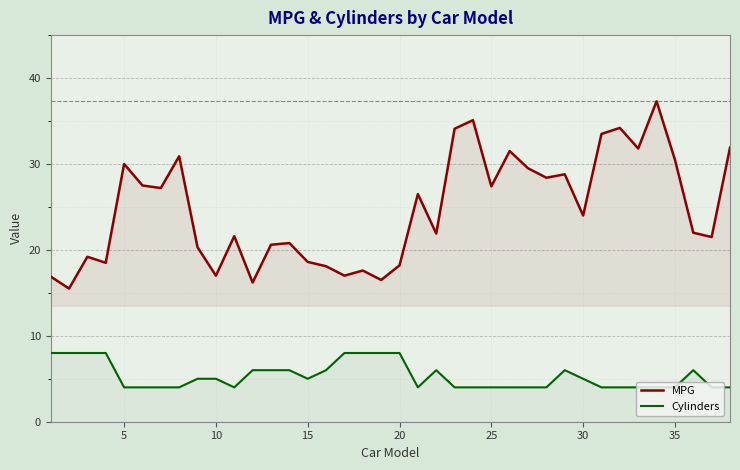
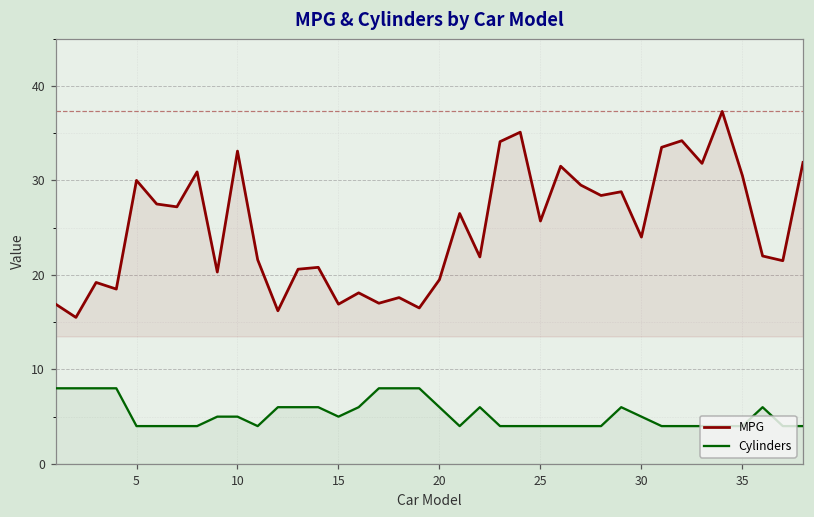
MPG, 10: 17 -> 33
MPG, 15: 19 -> 17
MPG, 20: 18 -> 20
Cylinders, 20: 8 -> 6
MPG, 25: 27 -> 26
